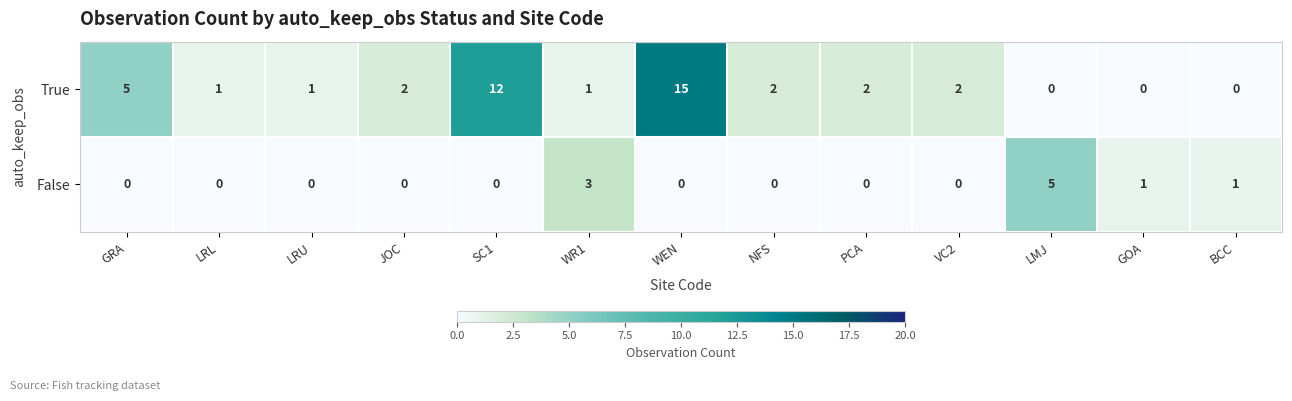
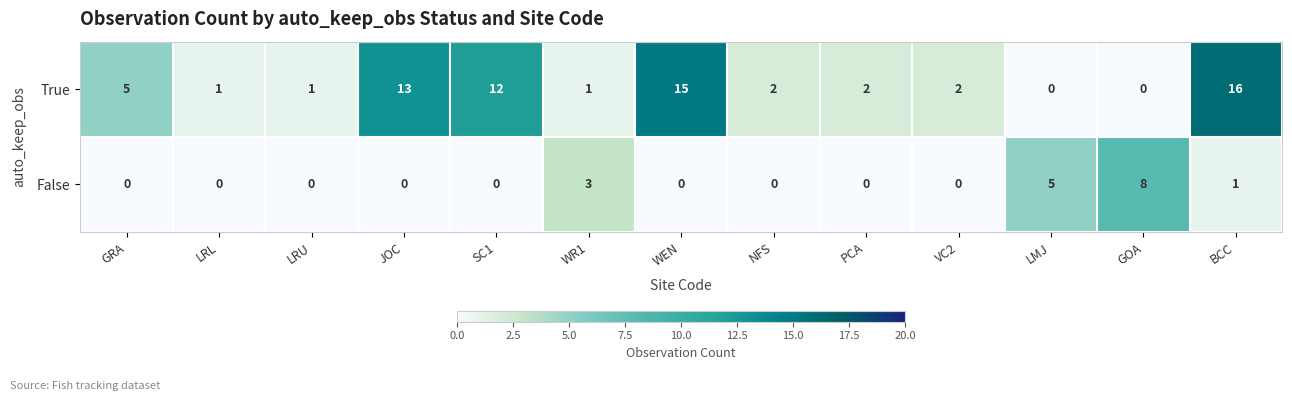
True, JOC: 2 -> 13
True, BCC: 0 -> 16
False, GOA: 1 -> 8
